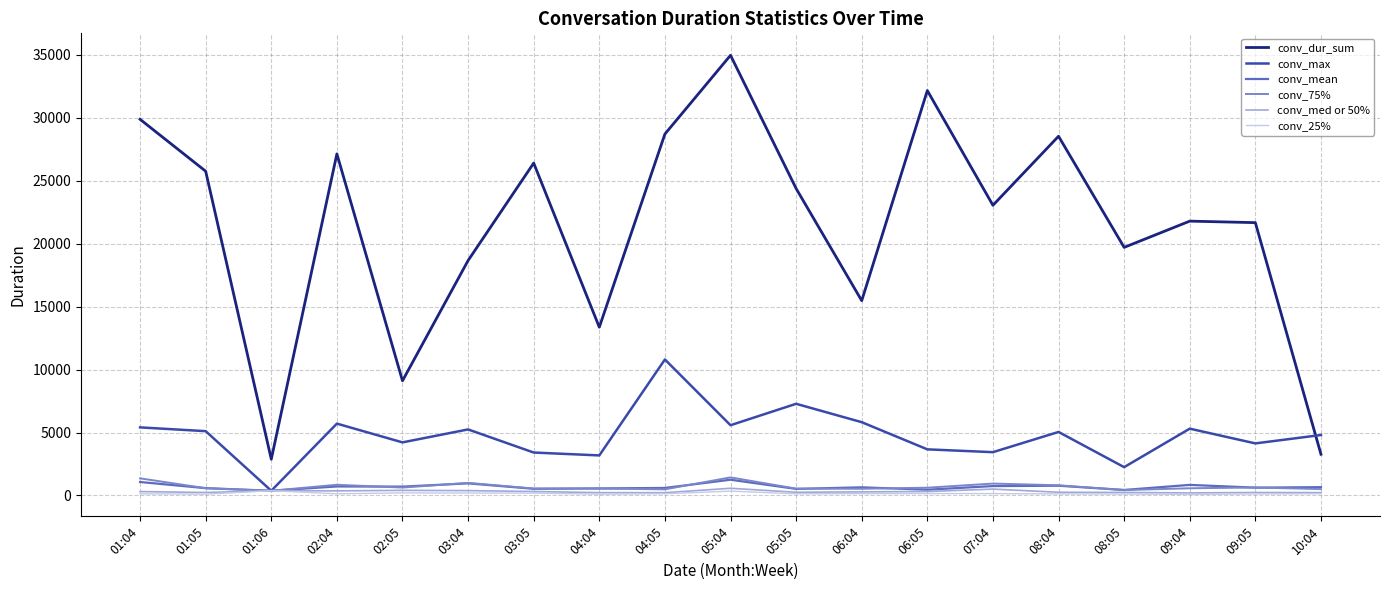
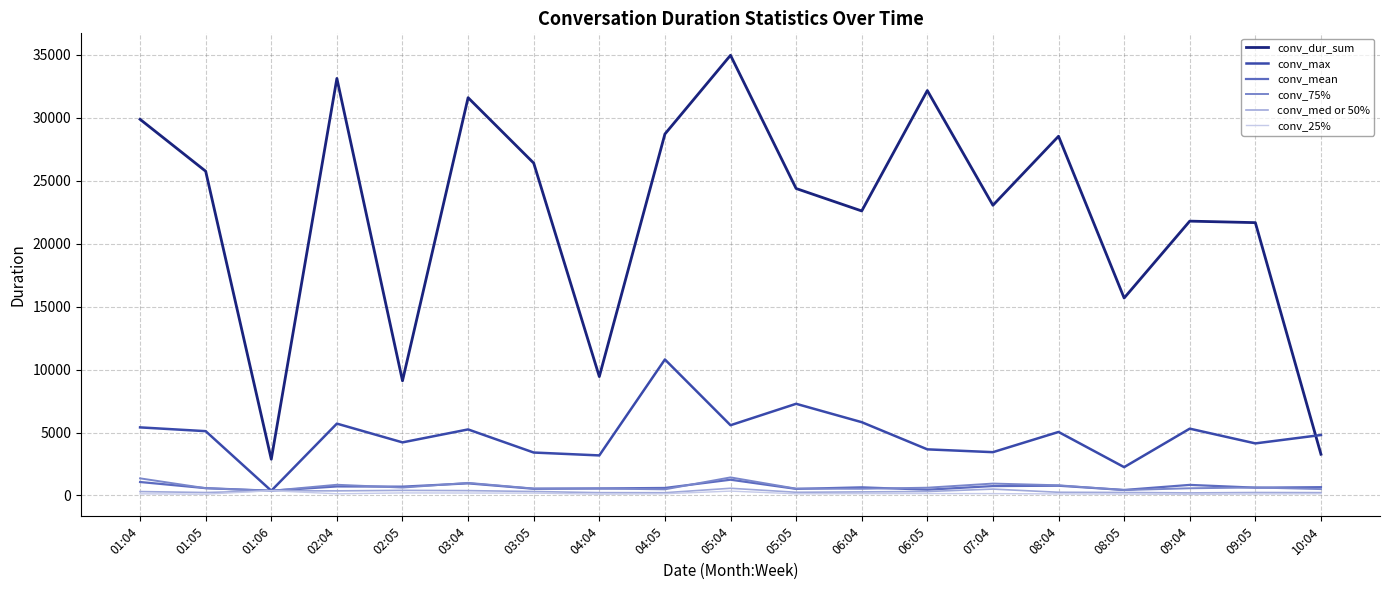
conv_dur_sum, 02:04: 27100 -> 33100
conv_dur_sum, 03:04: 18700 -> 31600
conv_dur_sum, 04:04: 13400 -> 9400
conv_dur_sum, 06:04: 15500 -> 22600
conv_dur_sum, 08:05: 19700 -> 15700
